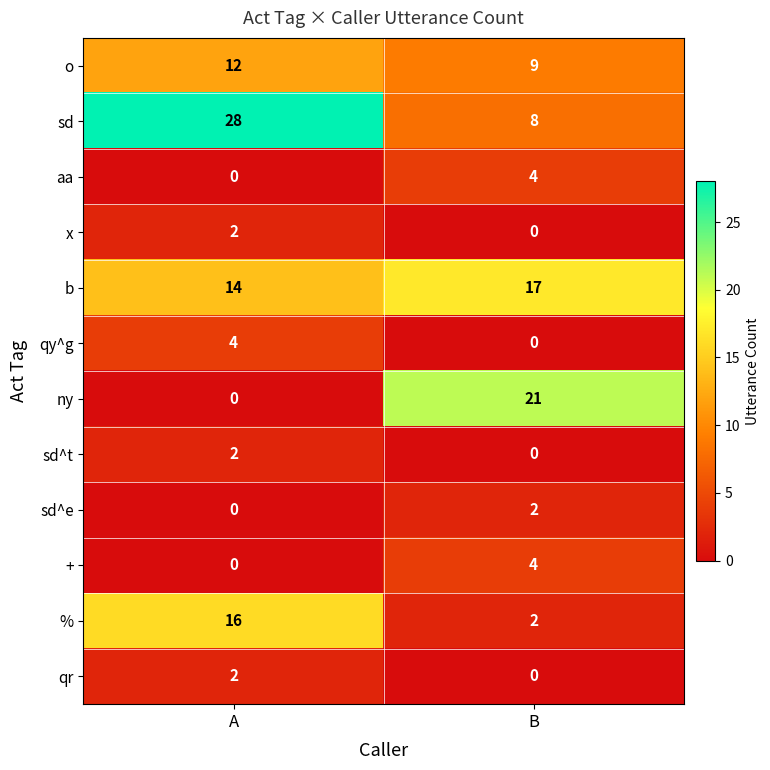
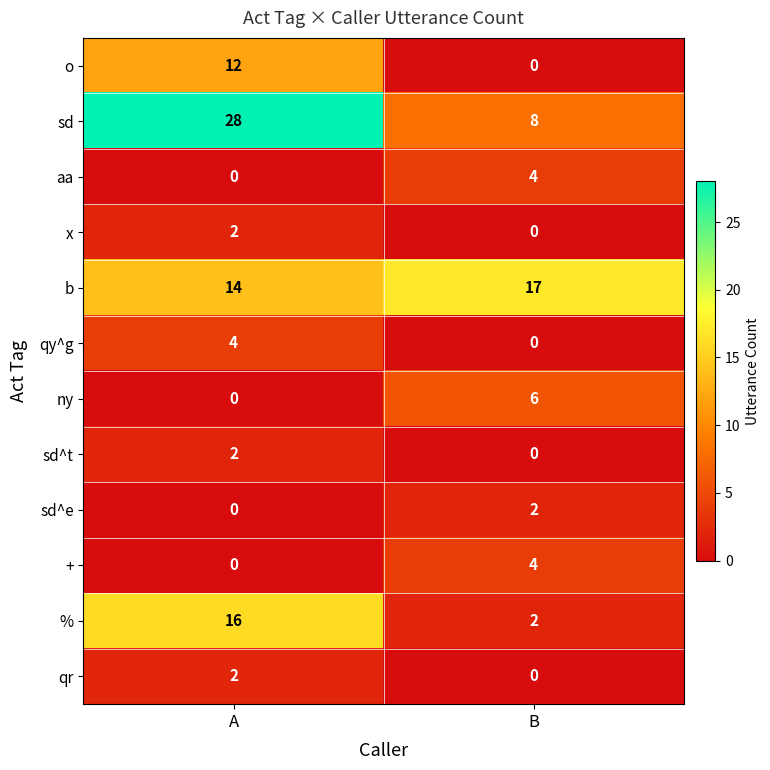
o, B: 9 -> 0
ny, B: 21 -> 6
